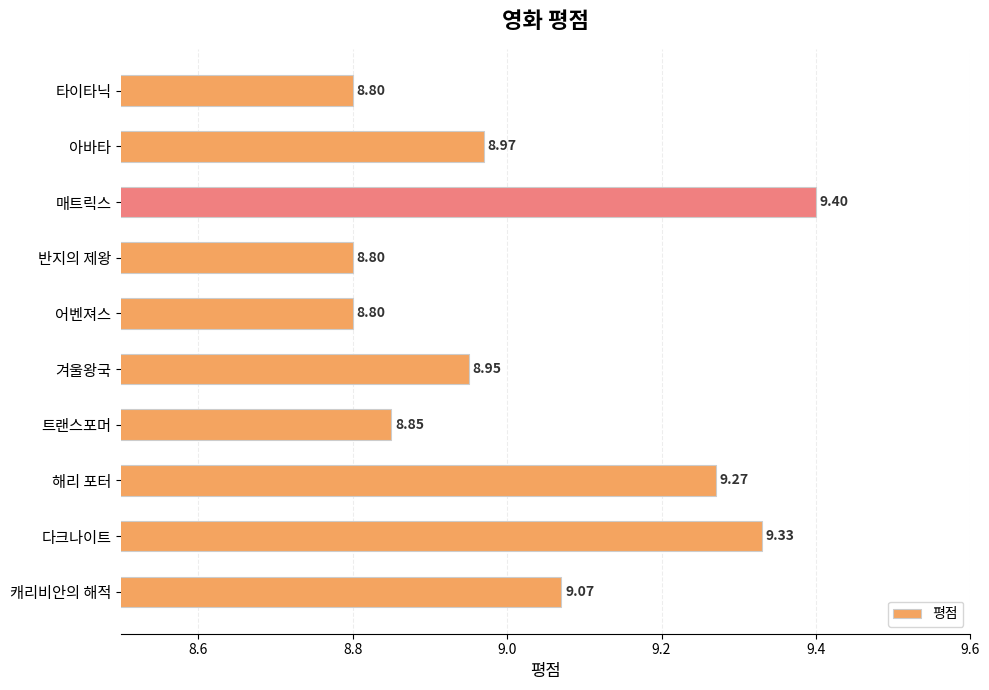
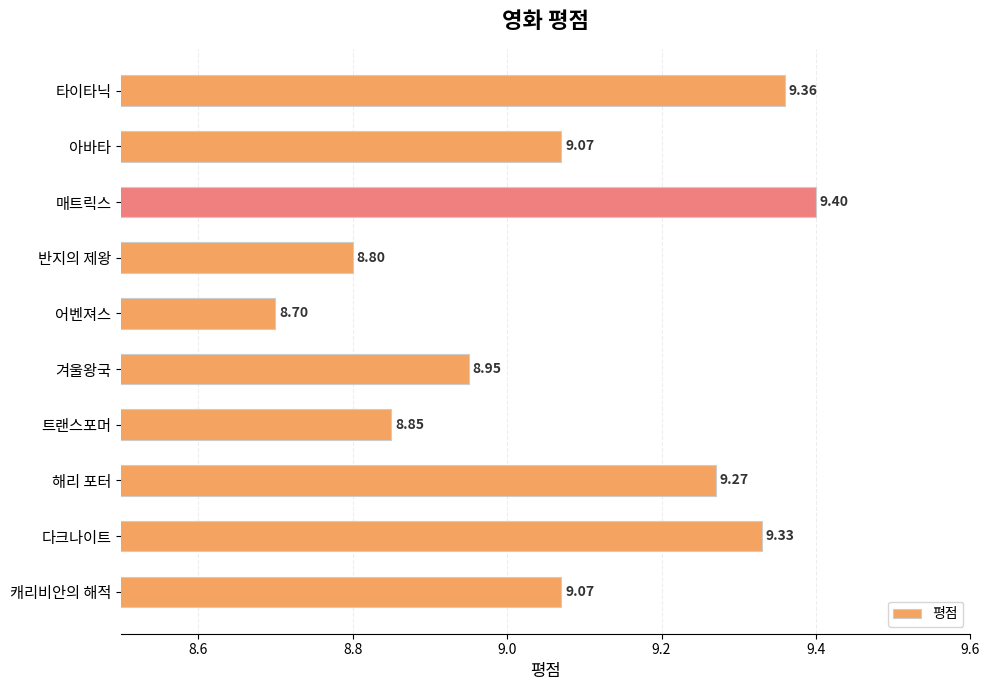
타이타닉: 8.80 -> 9.36
아바타: 8.97 -> 9.07
어벤져스: 8.80 -> 8.70
